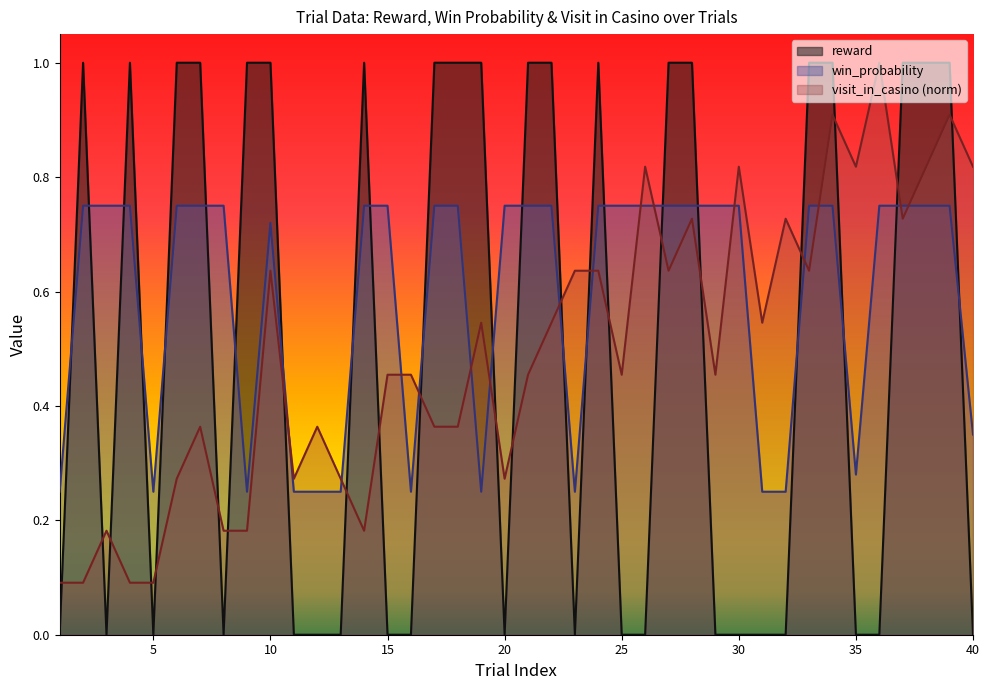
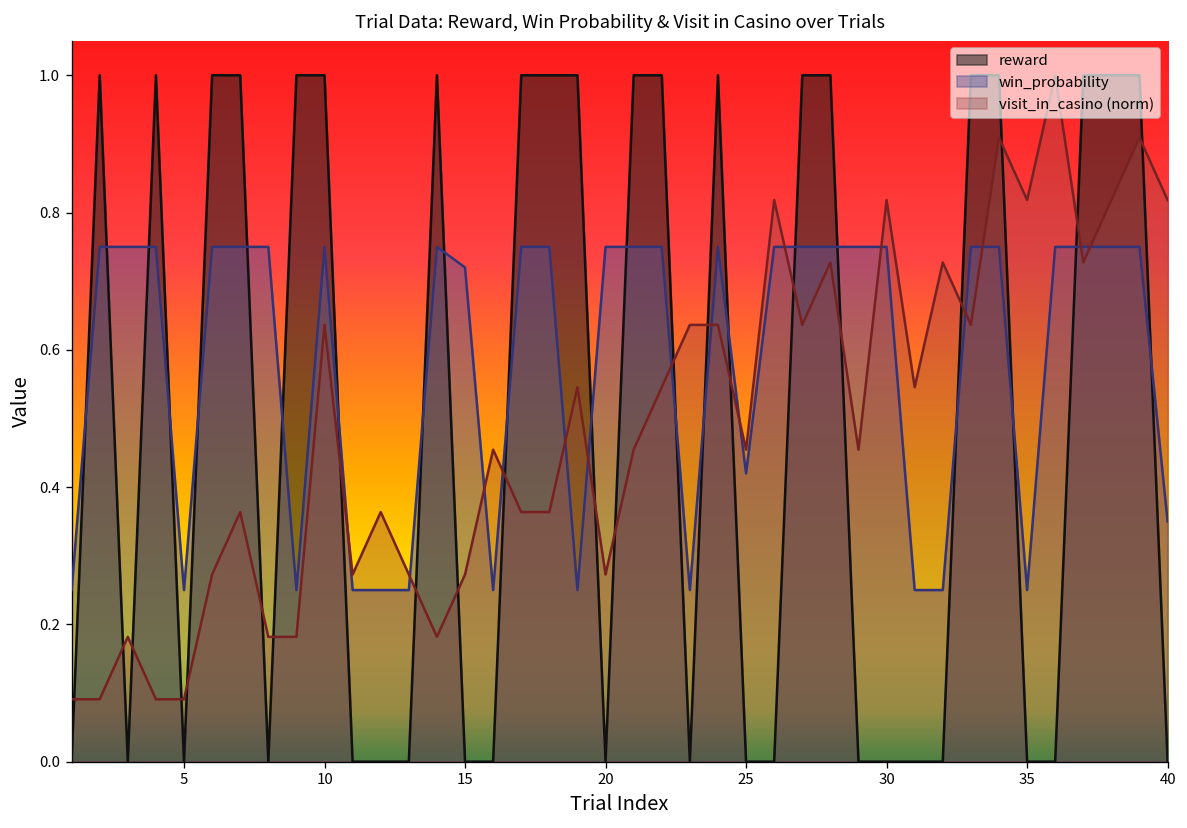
win_probability, 10: 0.72 -> 0.75
win_probability, 15: 0.75 -> 0.72
visit_in_casino (norm), 15: 0.45 -> 0.27
win_probability, 25: 0.75 -> 0.42
win_probability, 35: 0.28 -> 0.25
